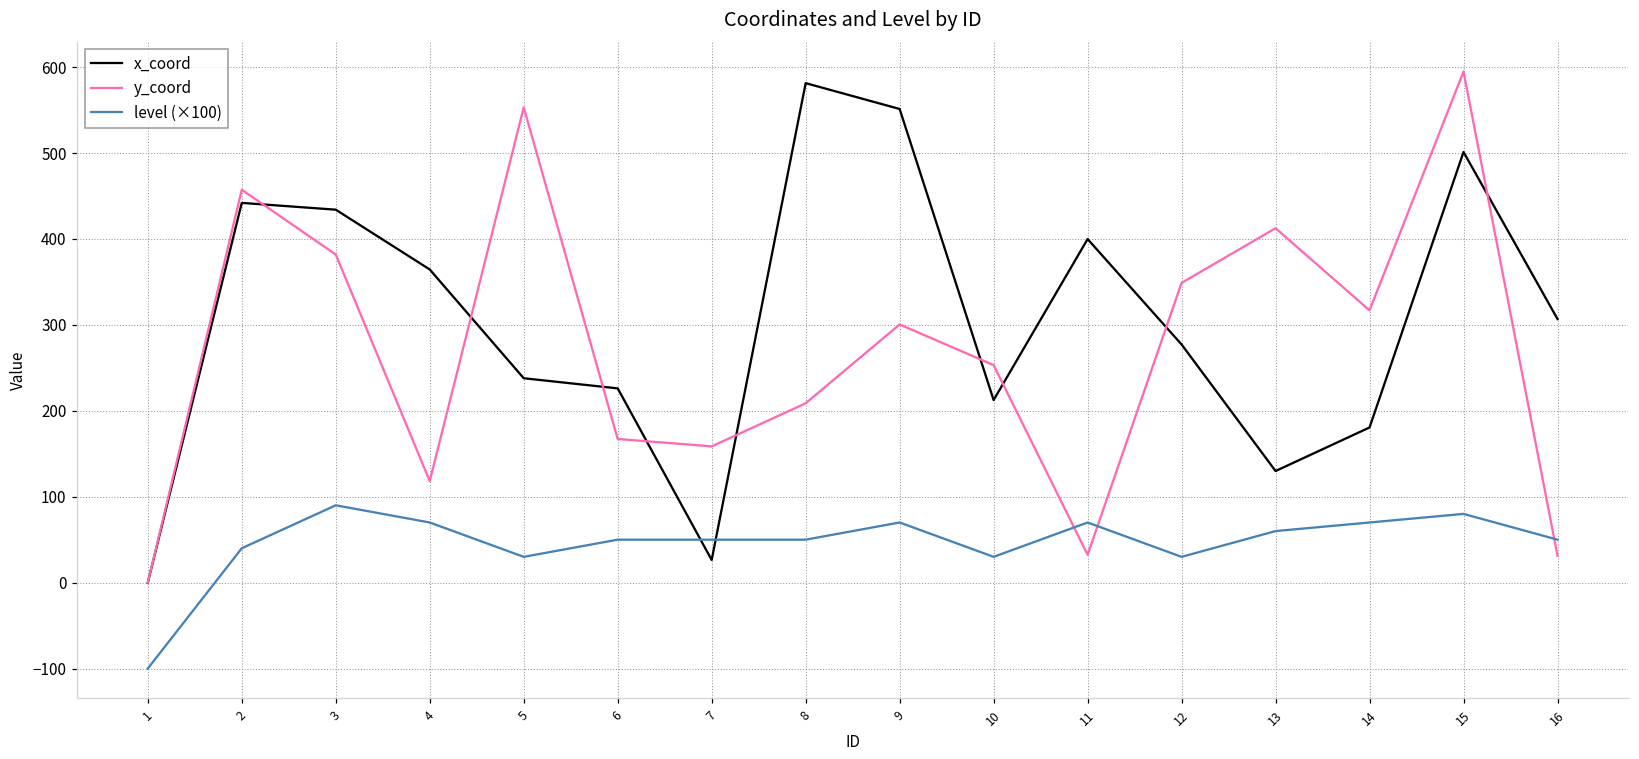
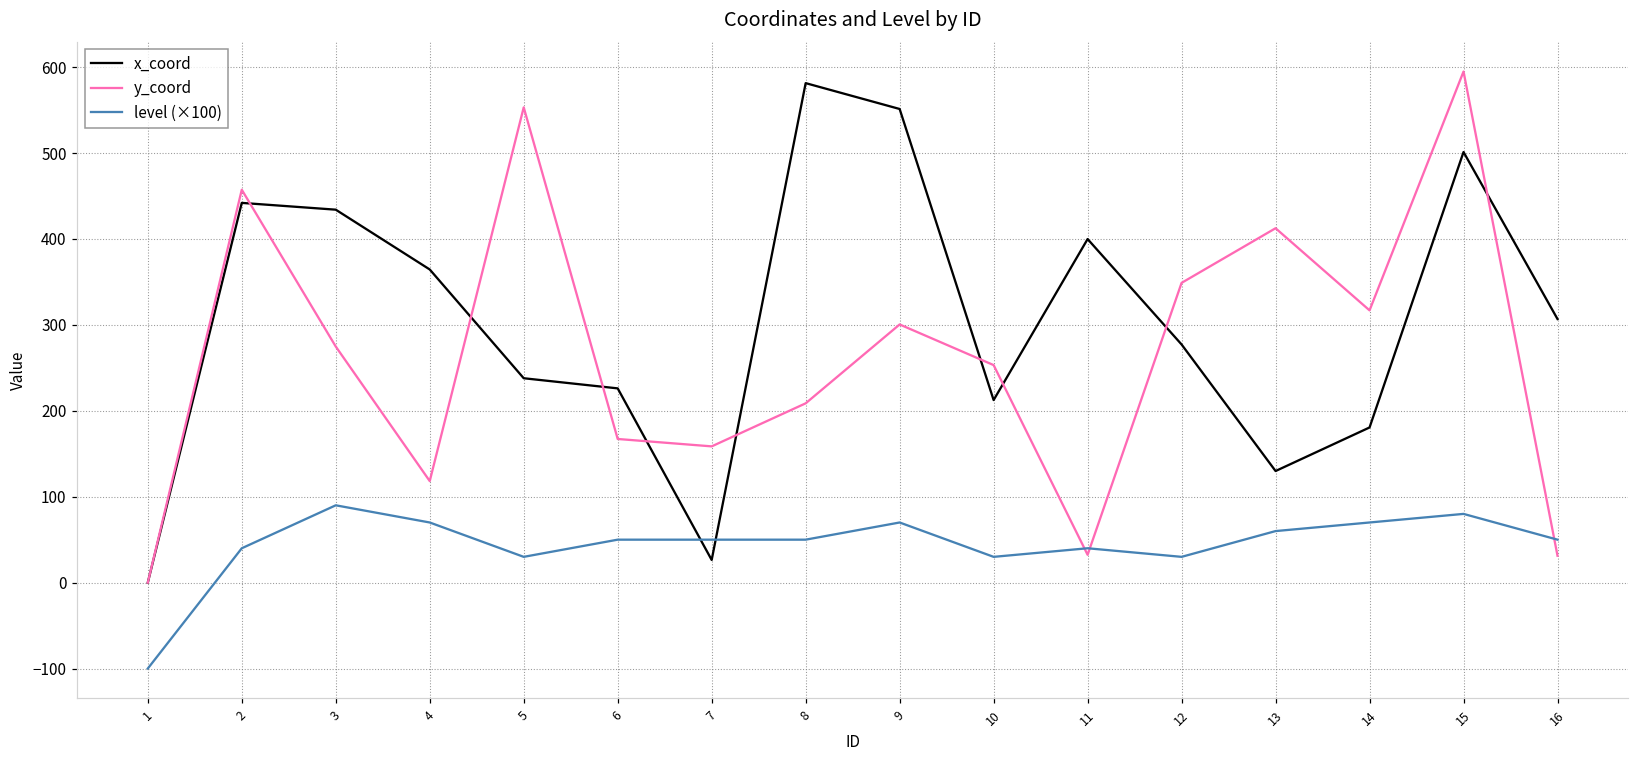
y_coord, 3: 380 -> 270
level (×100), 11: 70 -> 40
